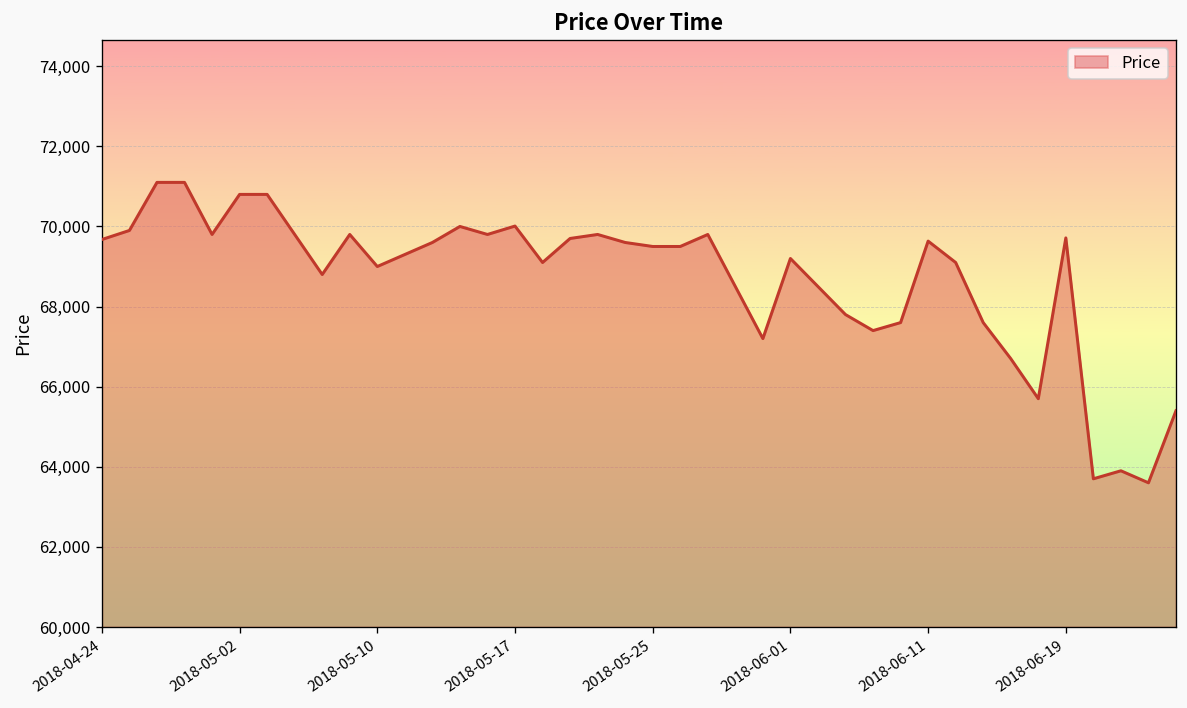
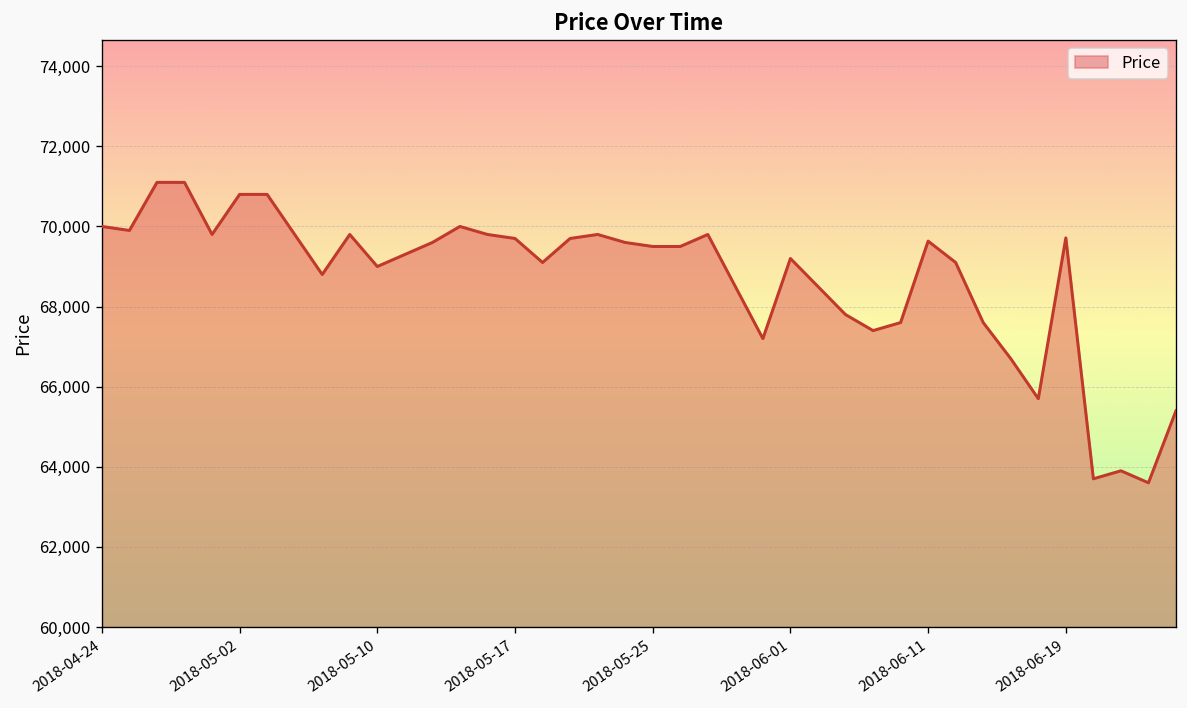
2018-04-24: 69,700 -> 70,000
2018-05-17: 70,000 -> 69,700
